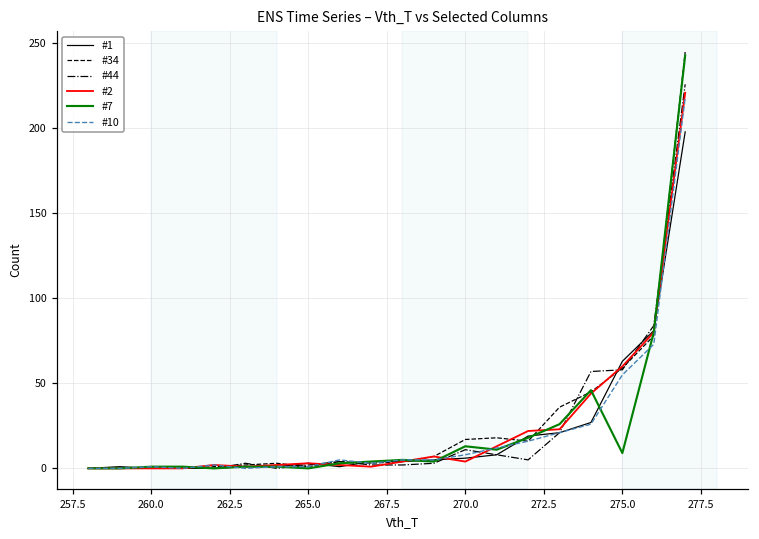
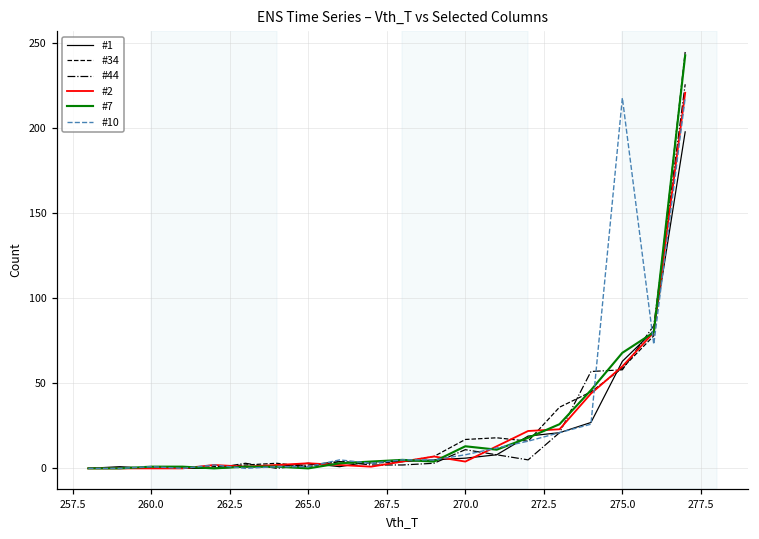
#7, 275.0: 9 -> 68
#10, 275.0: 55 -> 218
